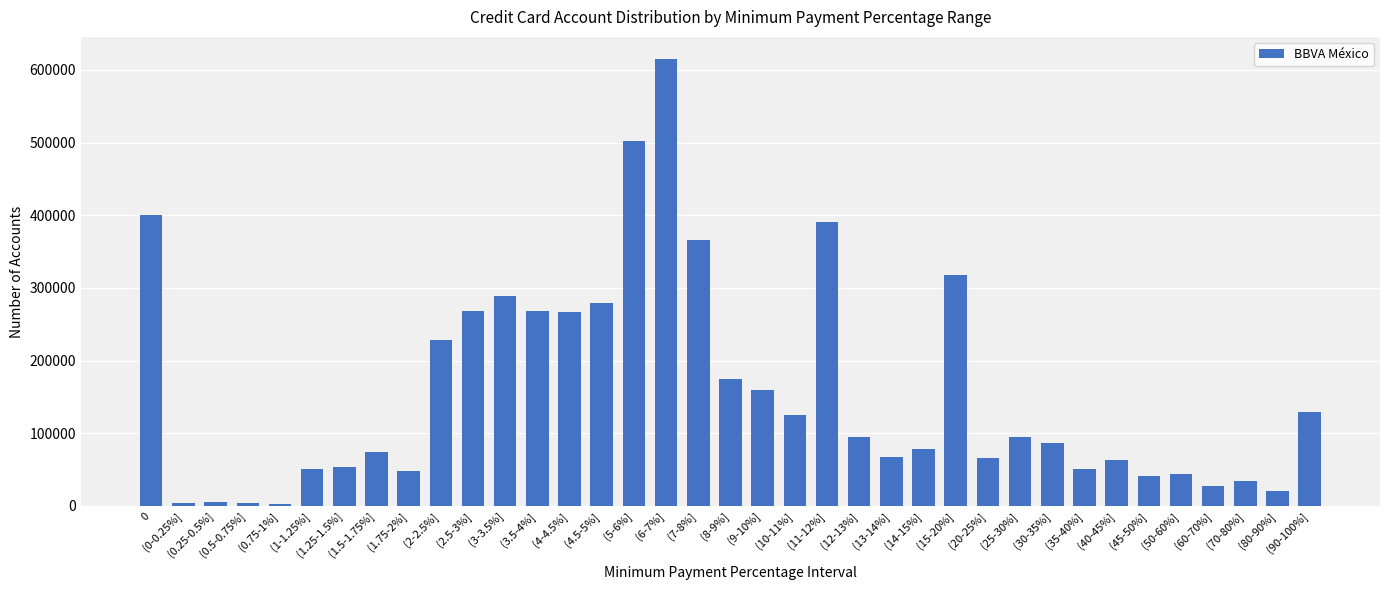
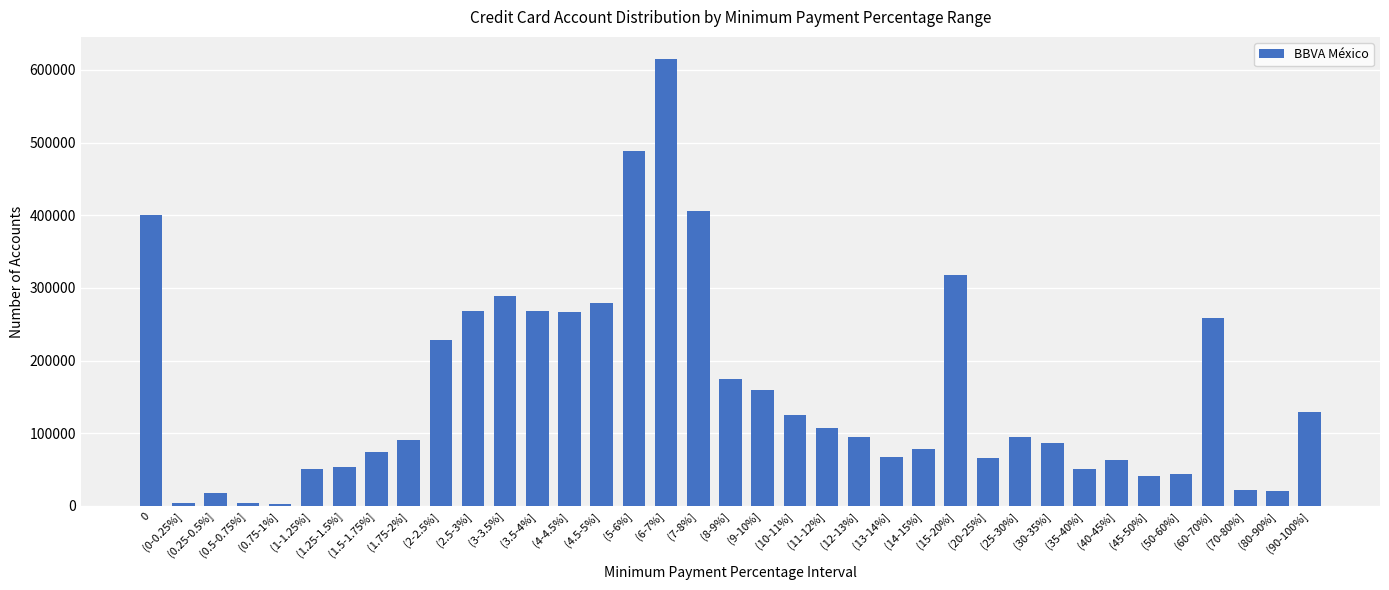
(0.25-0.5%]: 10000 -> 20000
(1.75-2%]: 50000 -> 90000
(5-6%]: 500000 -> 490000
(7-8%]: 370000 -> 410000
(11-12%]: 390000 -> 110000
(60-70%]: 30000 -> 260000
(70-80%]: 30000 -> 20000
